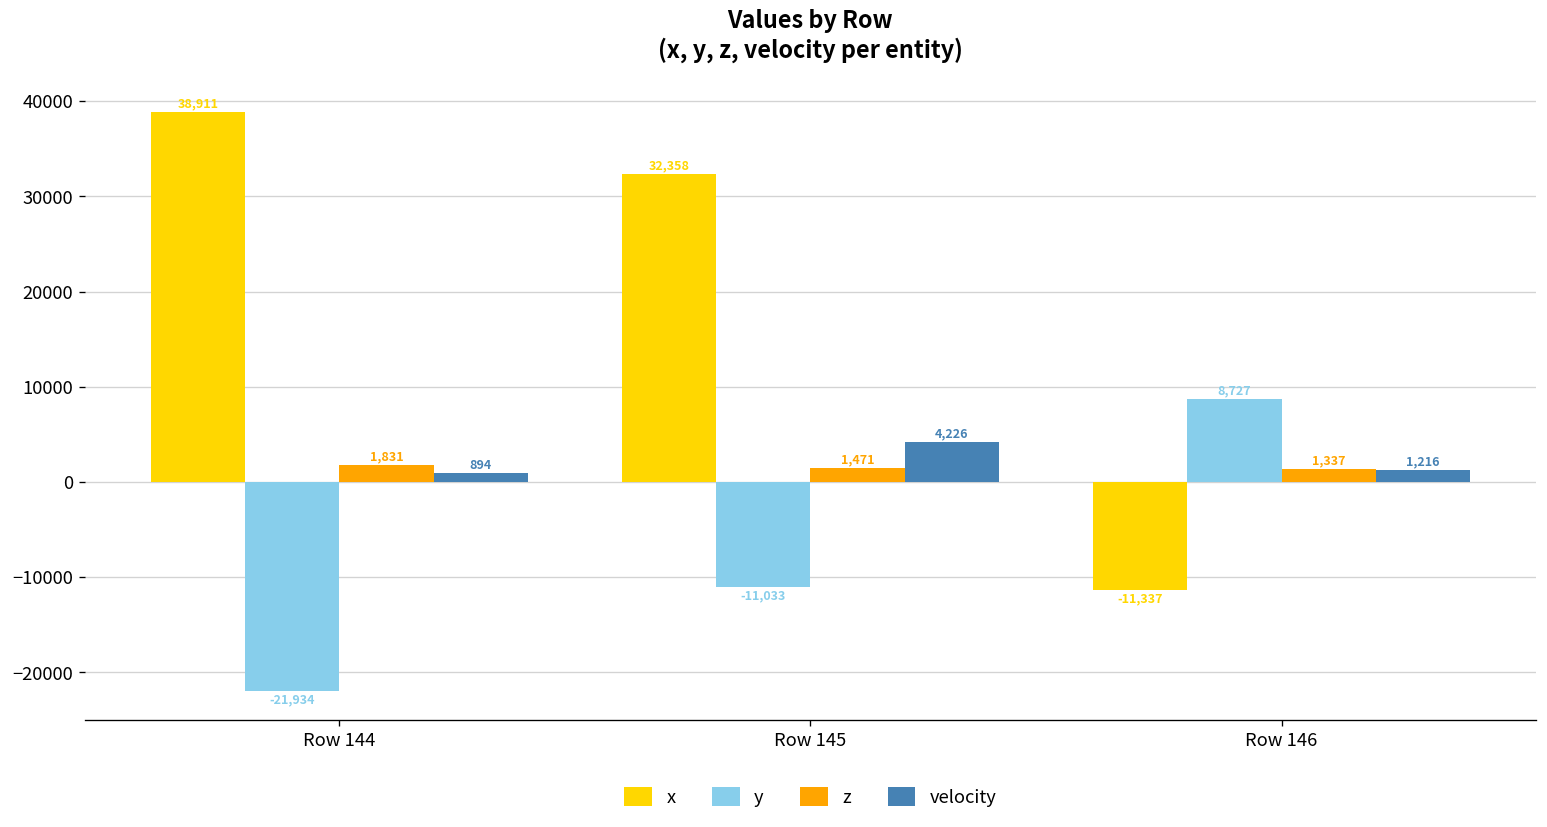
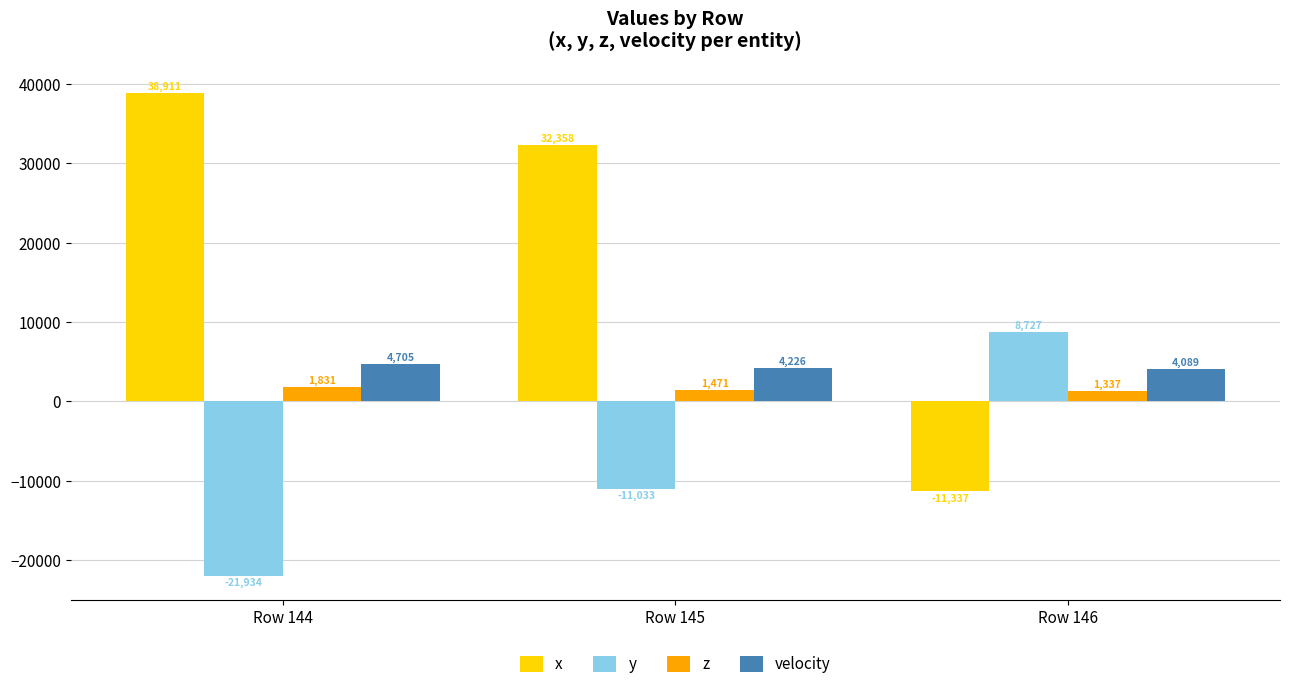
velocity, Row 144: 894 -> 4,705
velocity, Row 146: 1,216 -> 4,089
